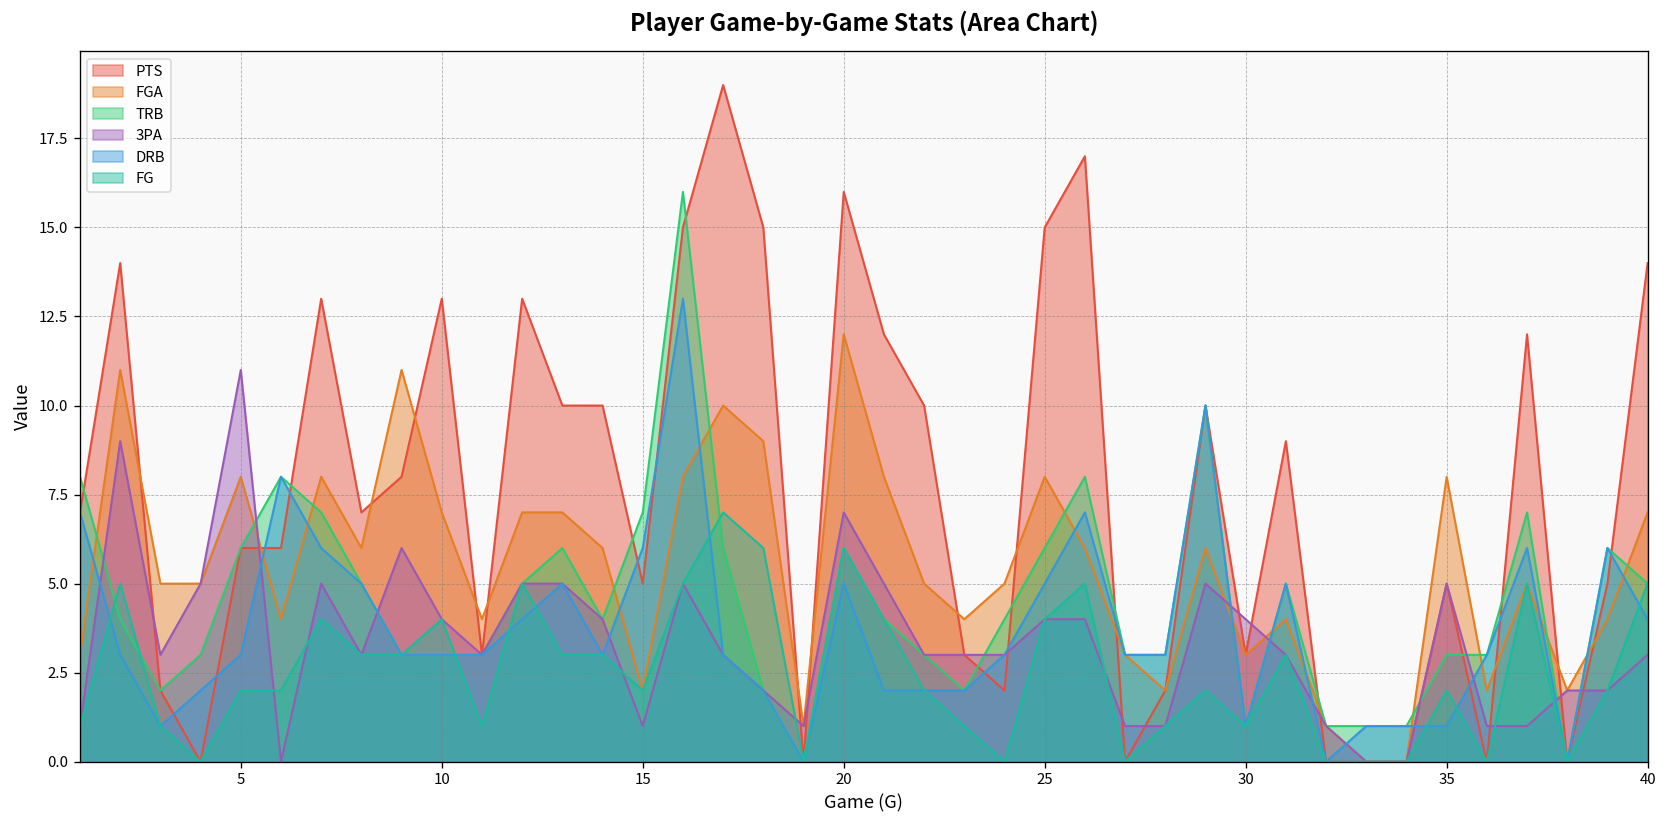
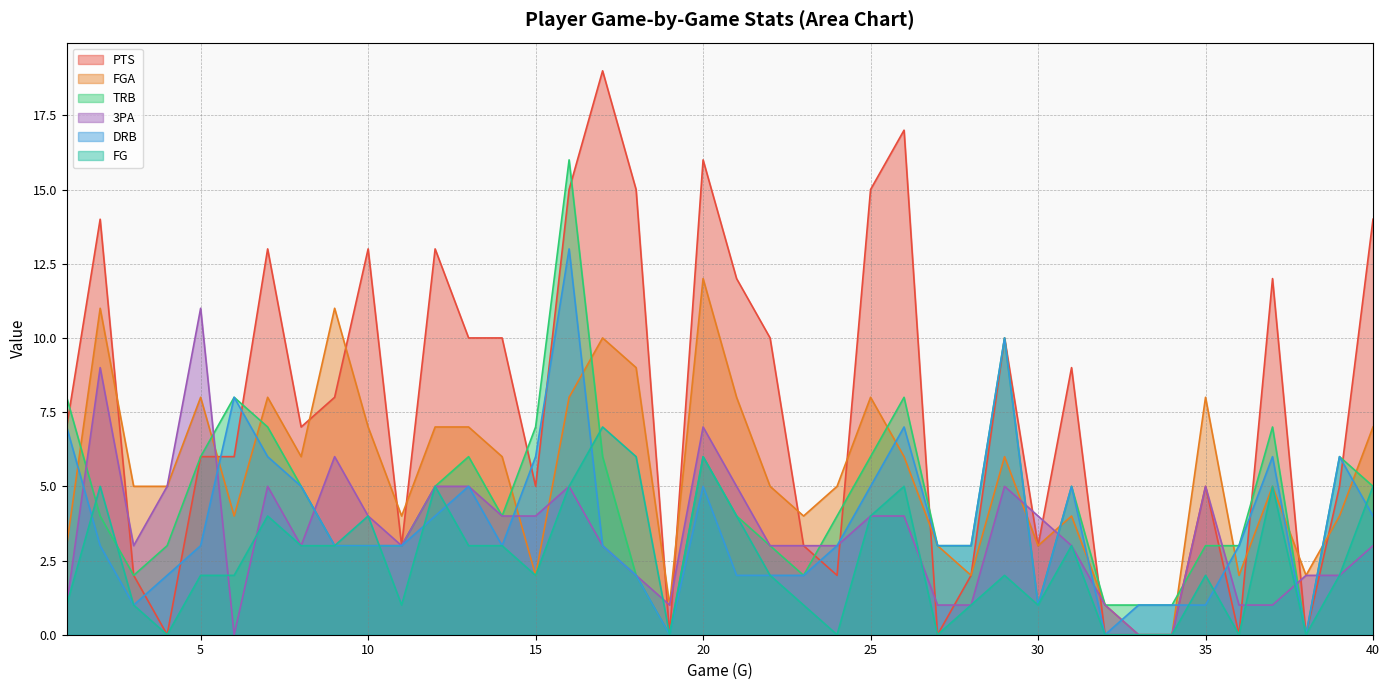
3PA, 15: 1 -> 4
